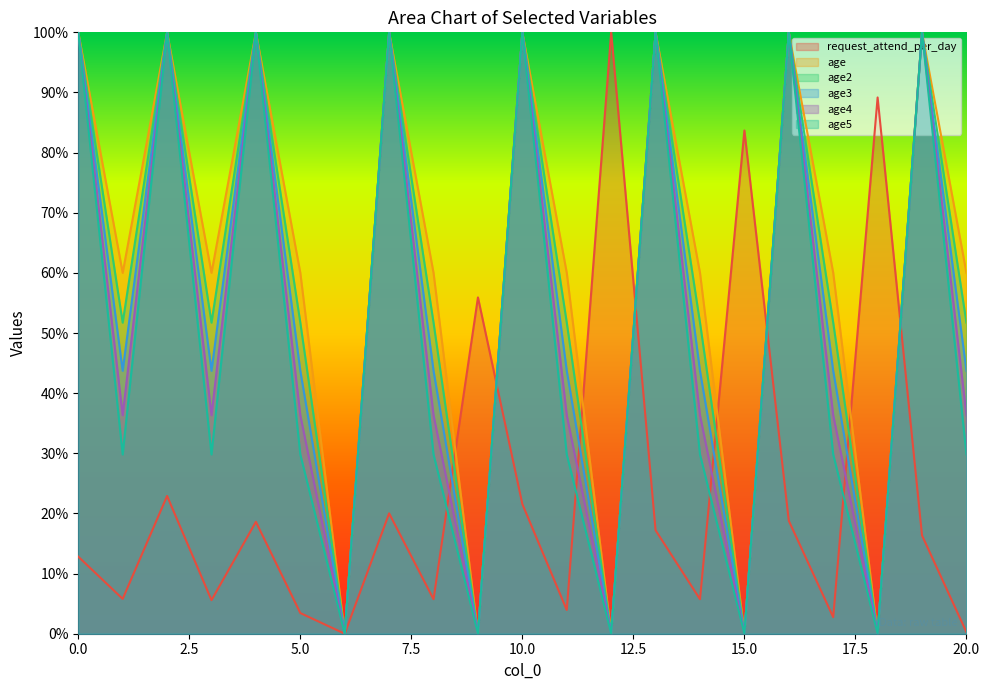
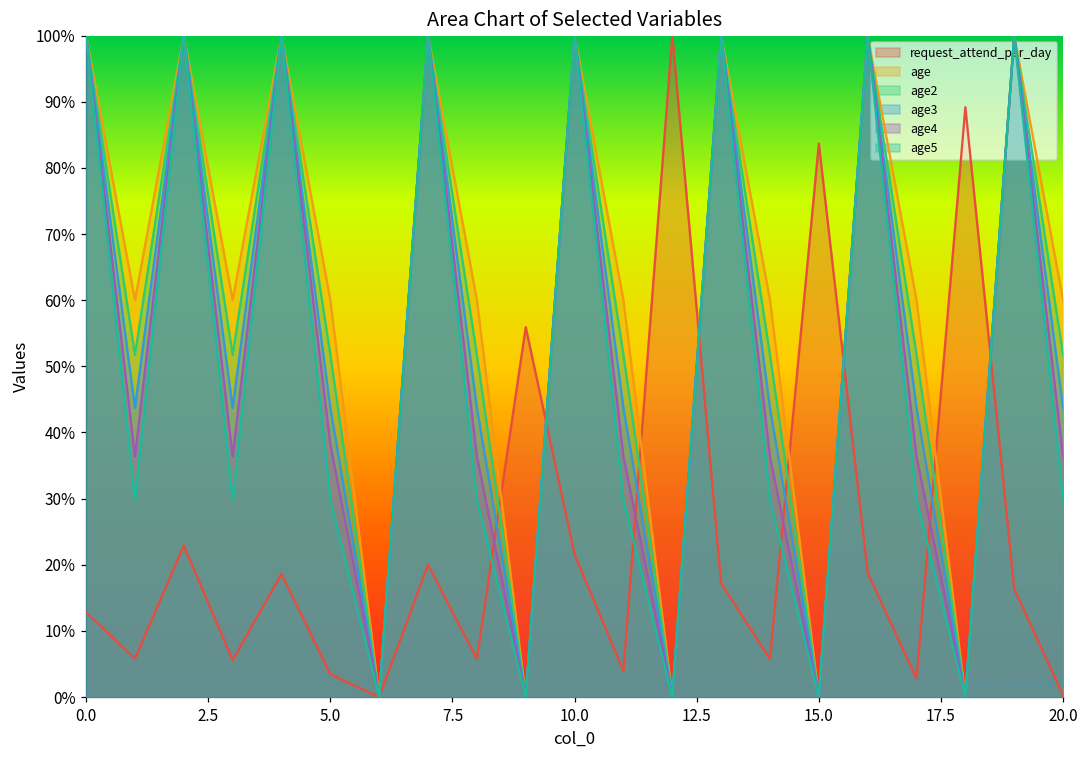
age4, 5.0: 36% -> 38%
